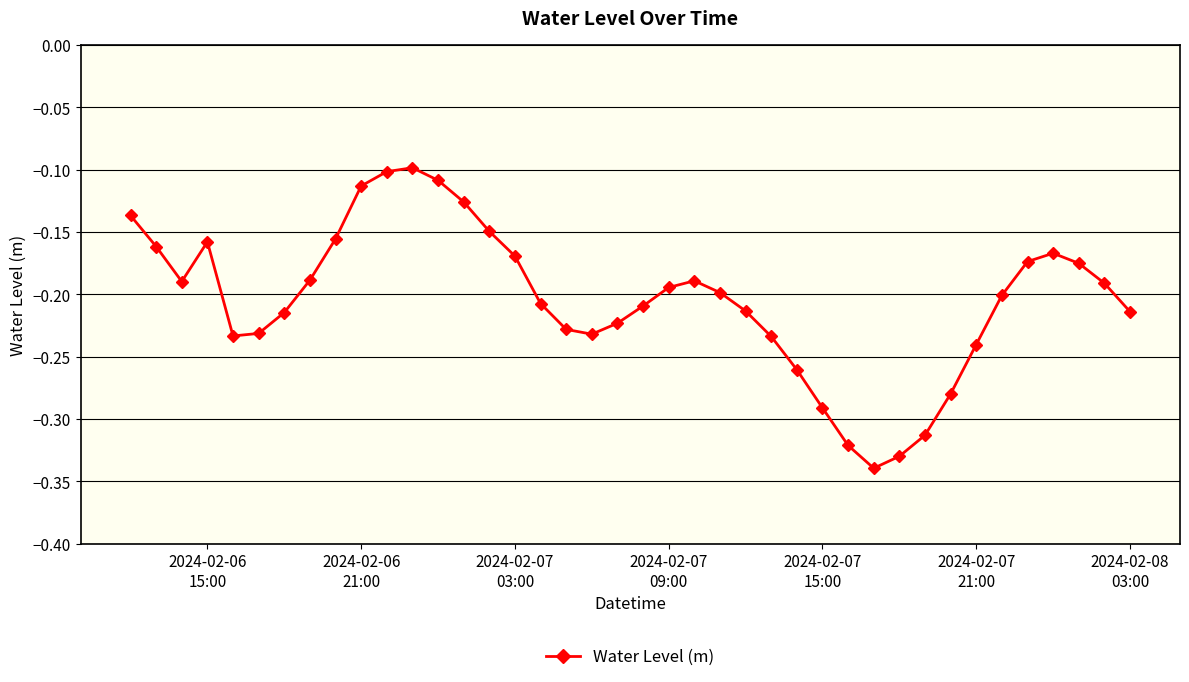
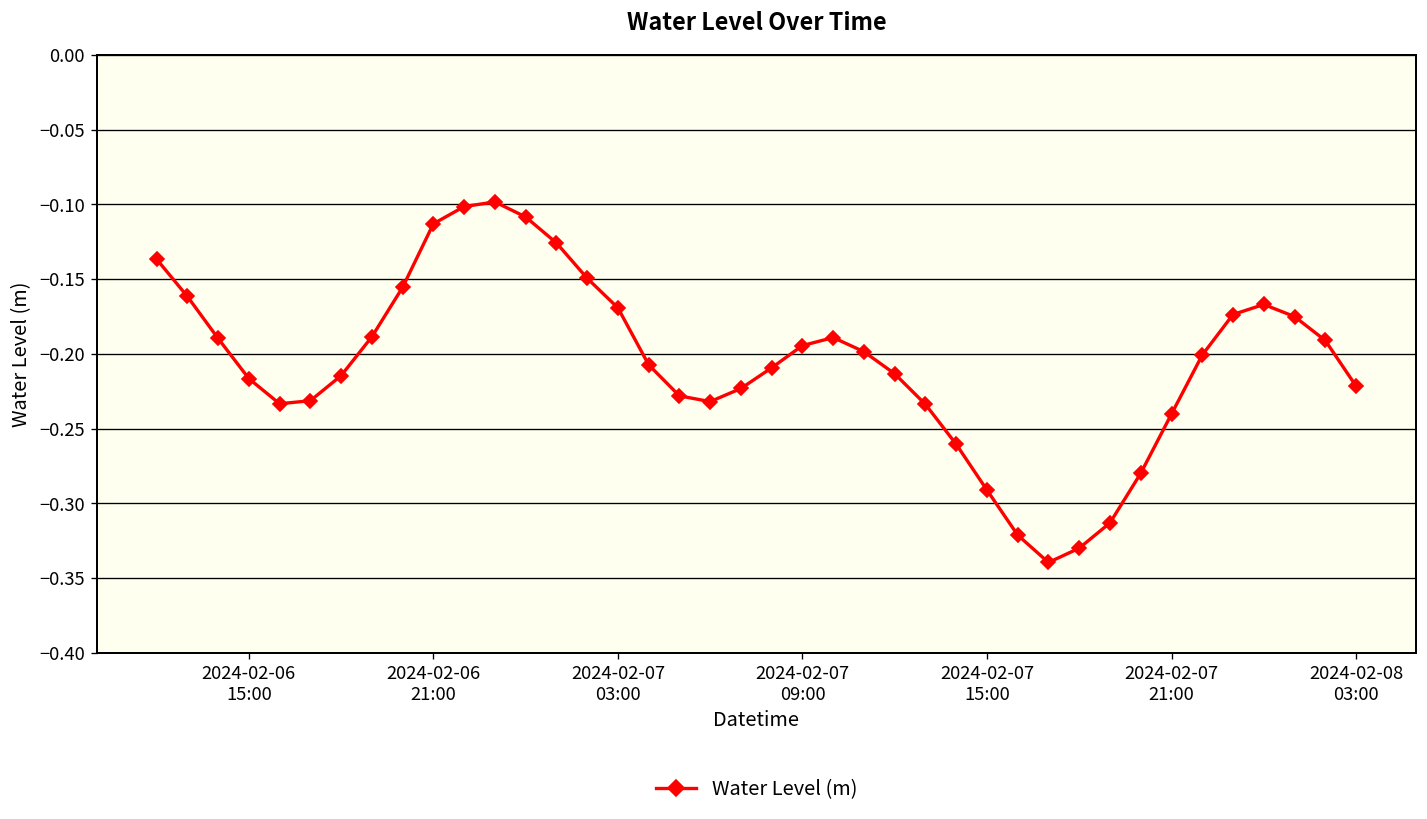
2024-02-06 15:00: -0.158 -> -0.217
2024-02-08 03:00: -0.214 -> -0.222
